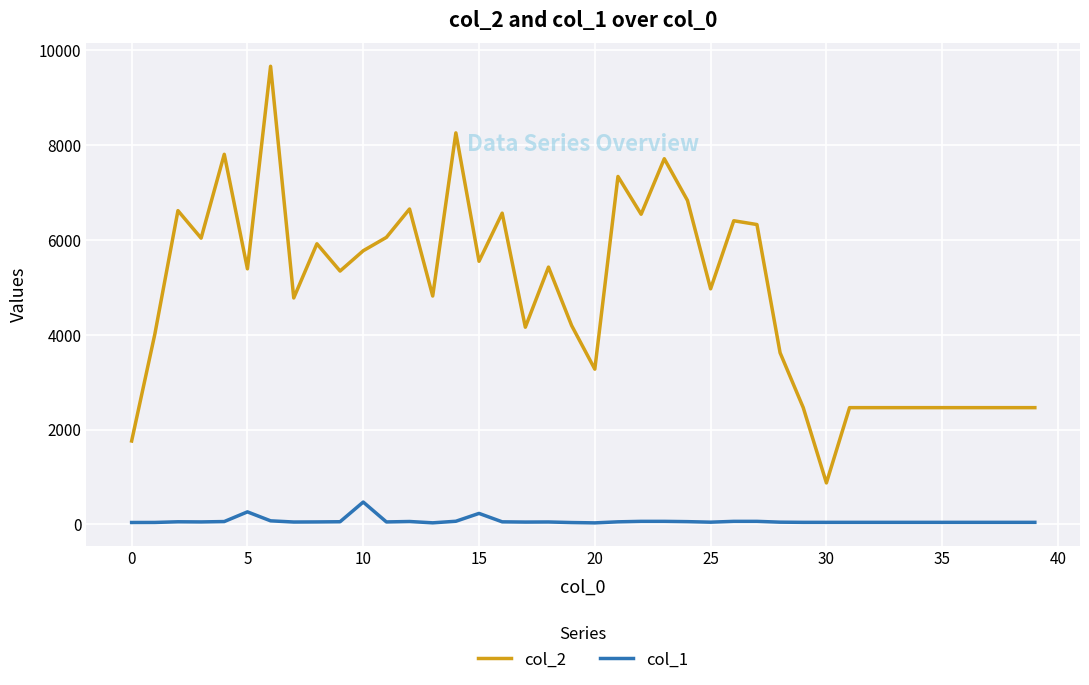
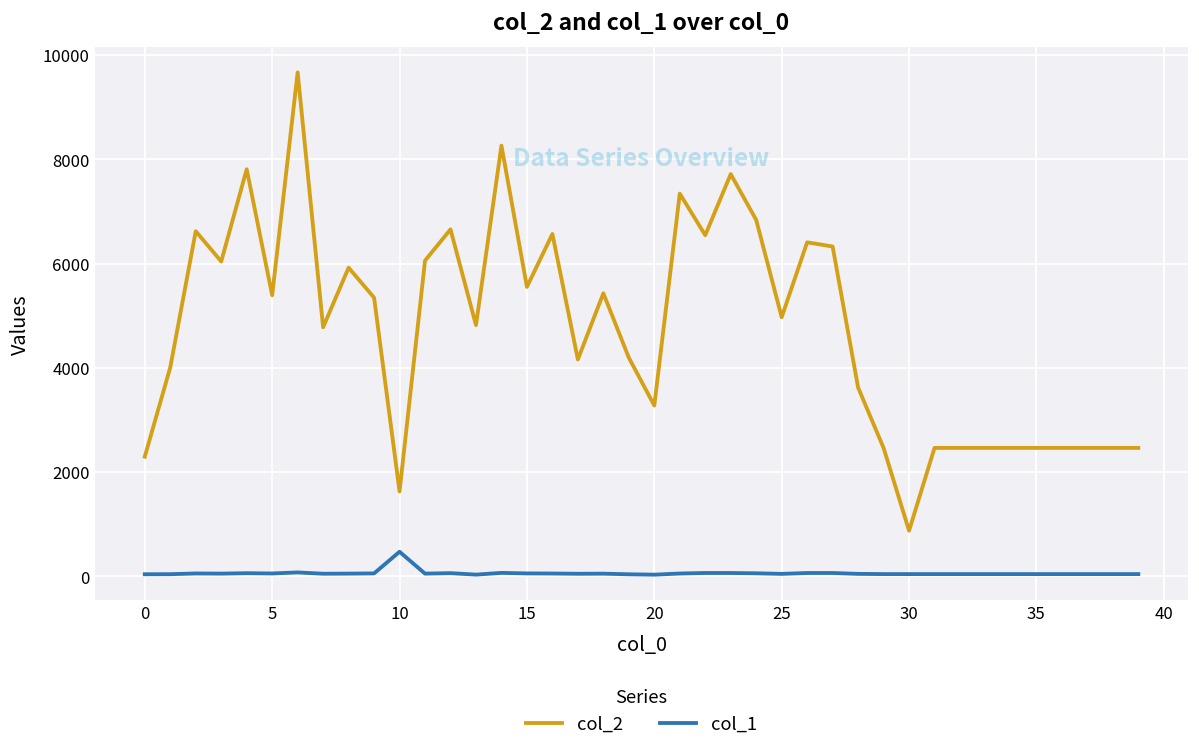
col_2, 0: 1800 -> 2300
col_1, 5: 300 -> 100
col_2, 10: 5800 -> 1600
col_1, 15: 200 -> 100
